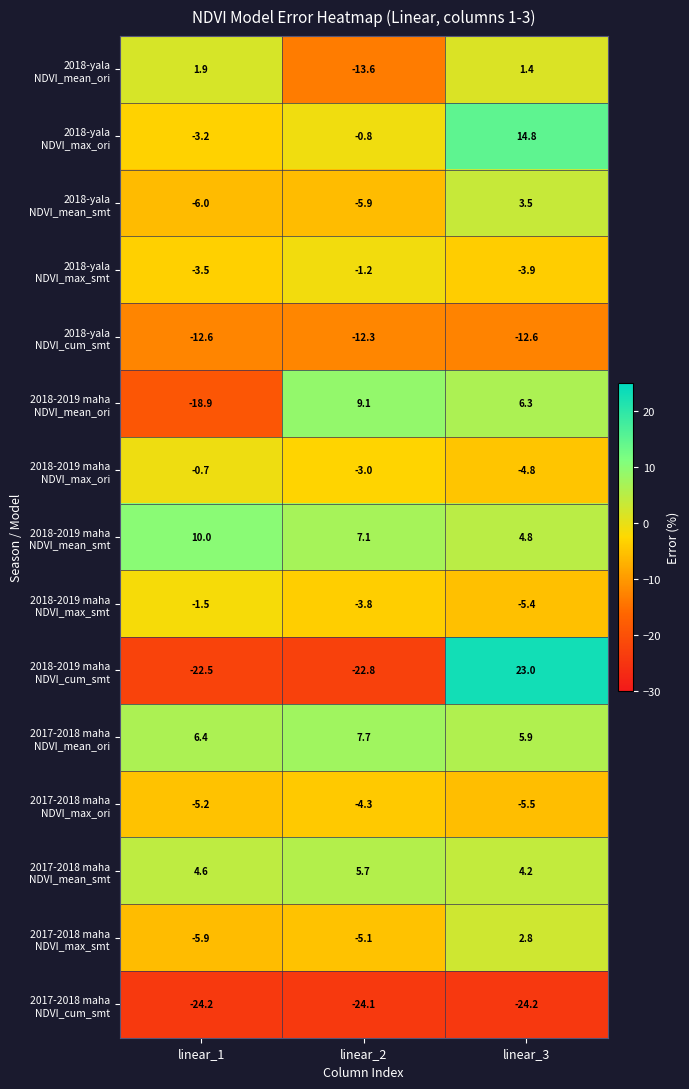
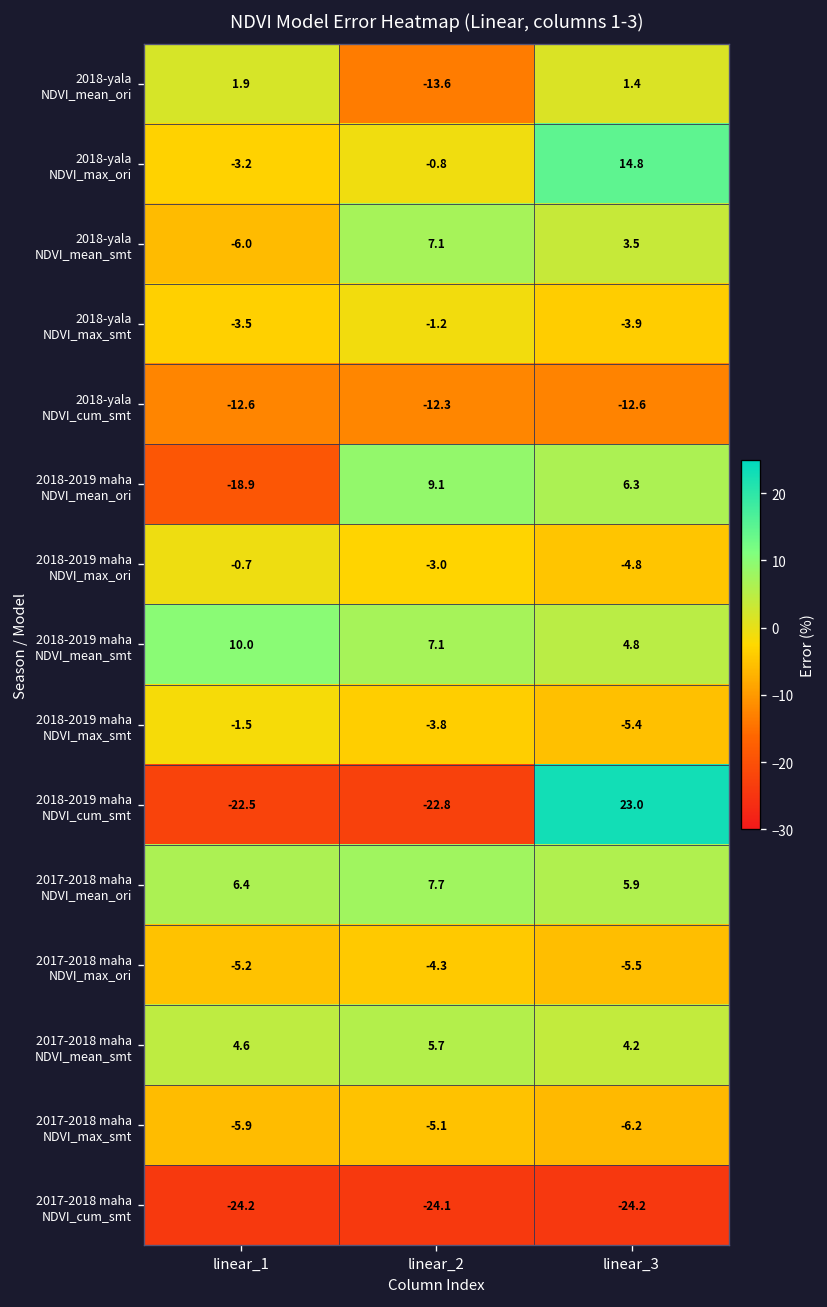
2018-yala NDVI_mean_smt, linear_2: -5.9 -> 7.1
2017-2018 maha NDVI_max_smt, linear_3: 2.8 -> -6.2
